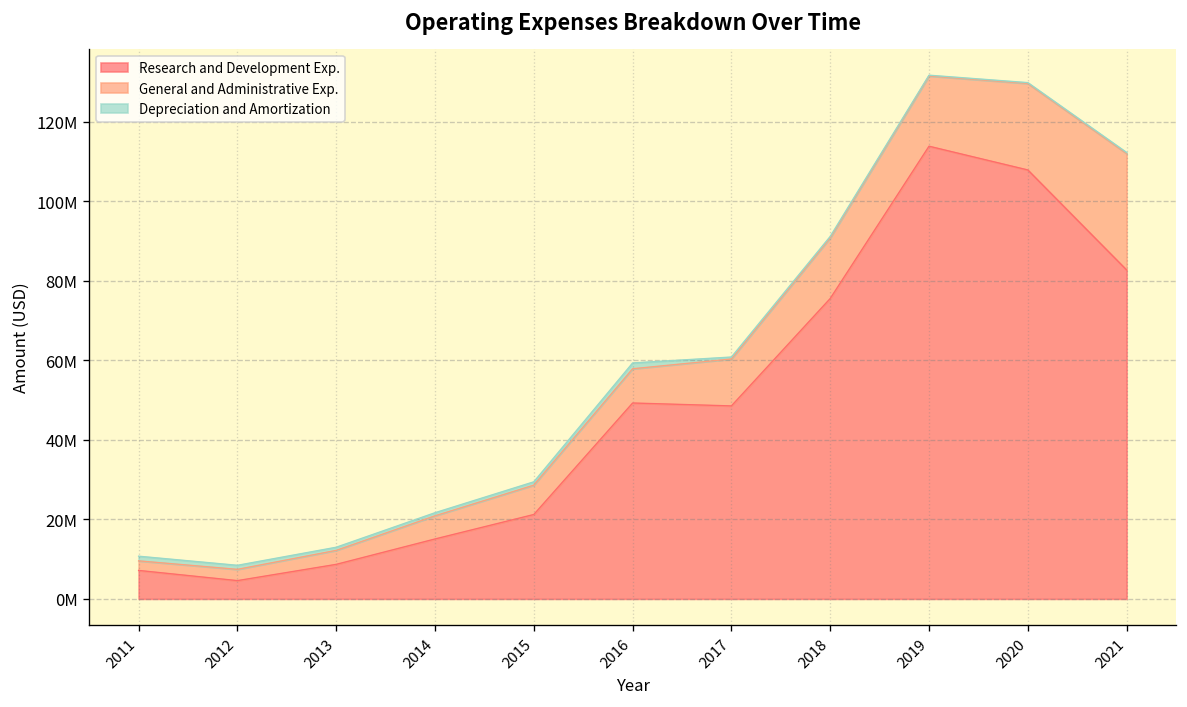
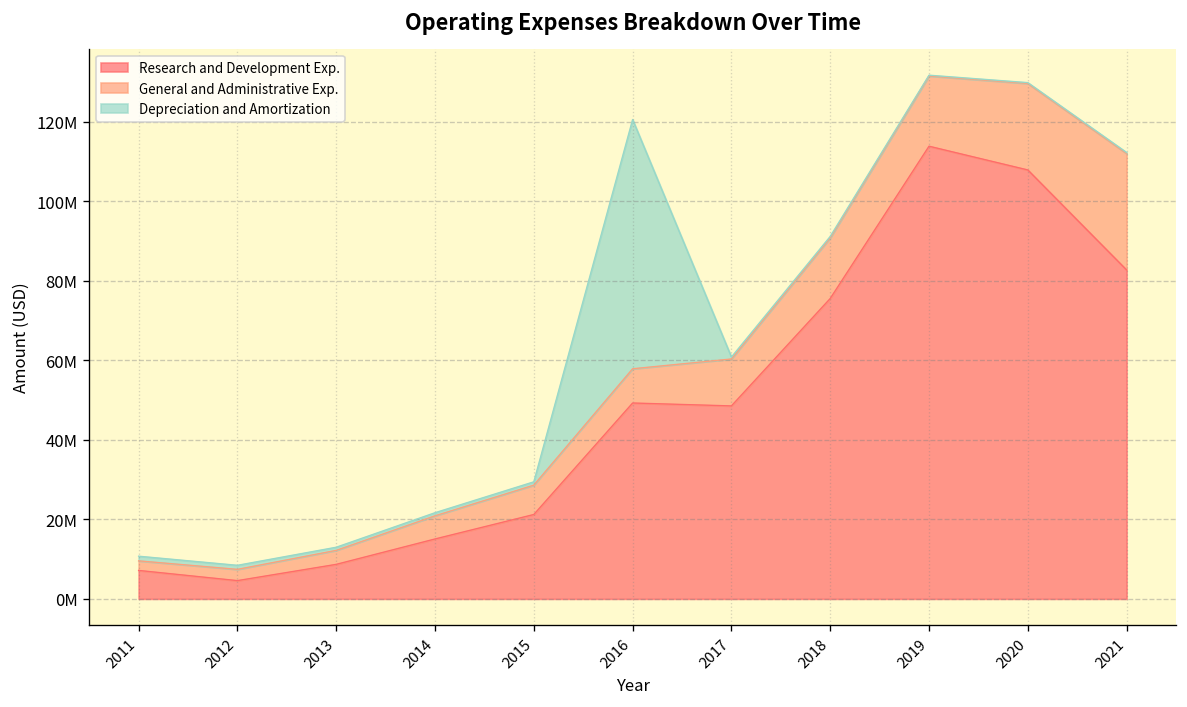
Depreciation and Amortization, 2016: 1000000 -> 63000000
